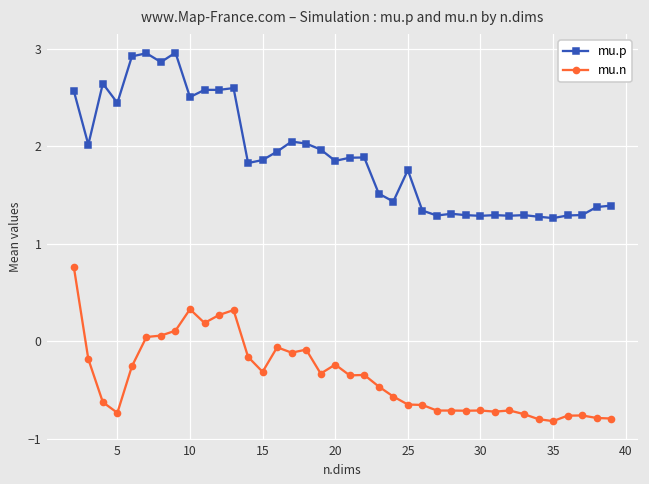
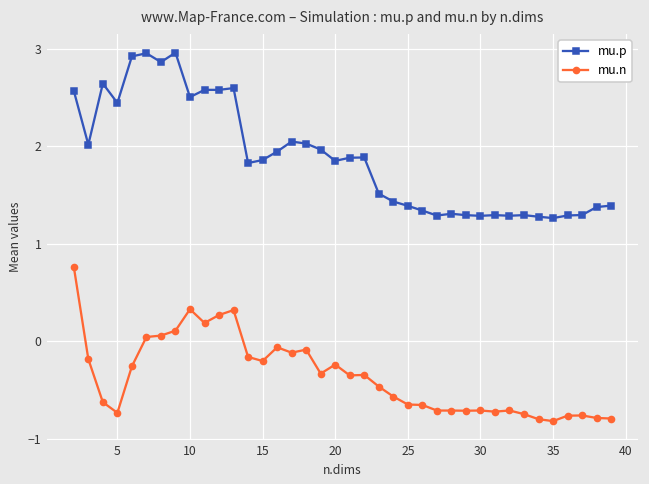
mu.n, 15: -0.3 -> -0.2
mu.p, 25: 1.8 -> 1.4
